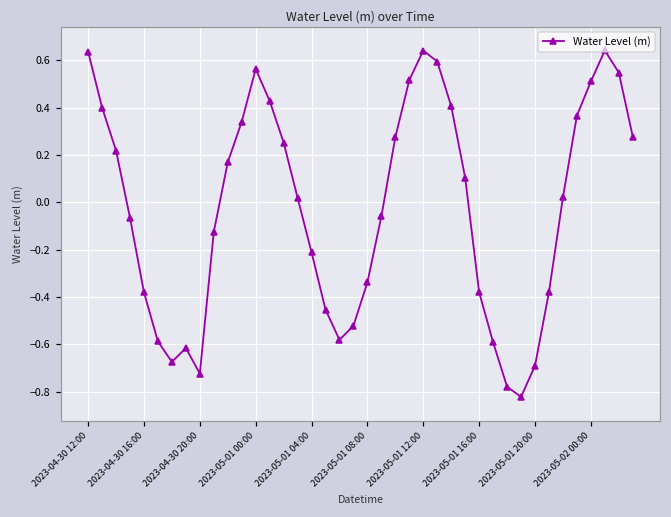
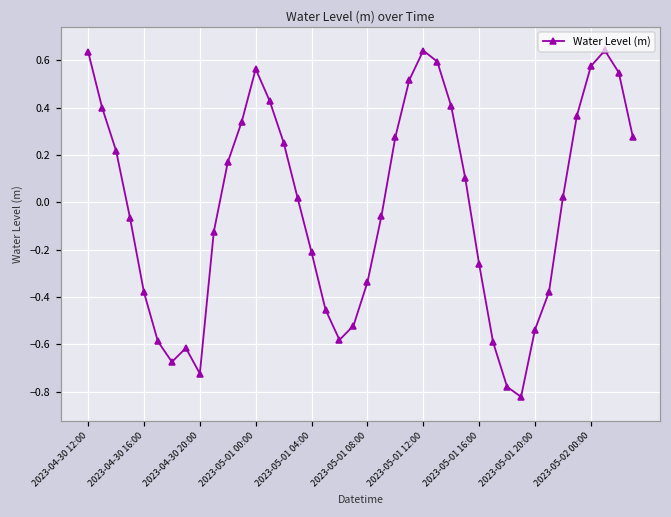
2023-05-01 16:00: -0.38 -> -0.26
2023-05-01 20:00: -0.69 -> -0.54
2023-05-02 00:00: 0.51 -> 0.58
